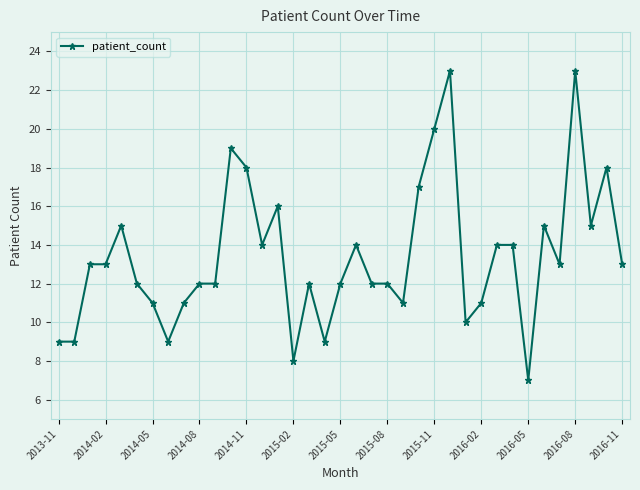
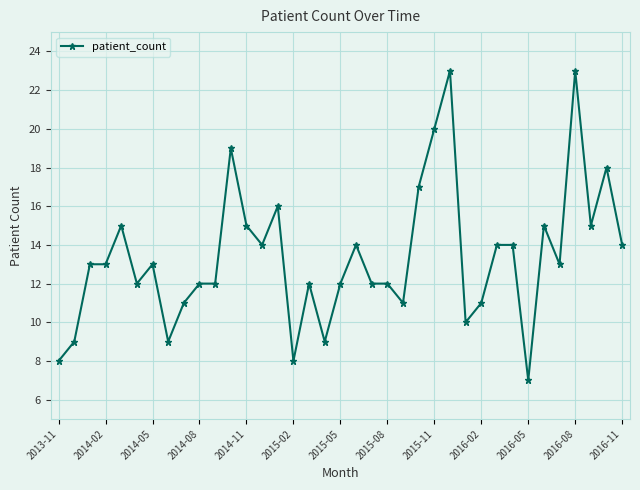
2013-11: 9 -> 8
2014-05: 11 -> 13
2014-11: 18 -> 15
2016-11: 13 -> 14
